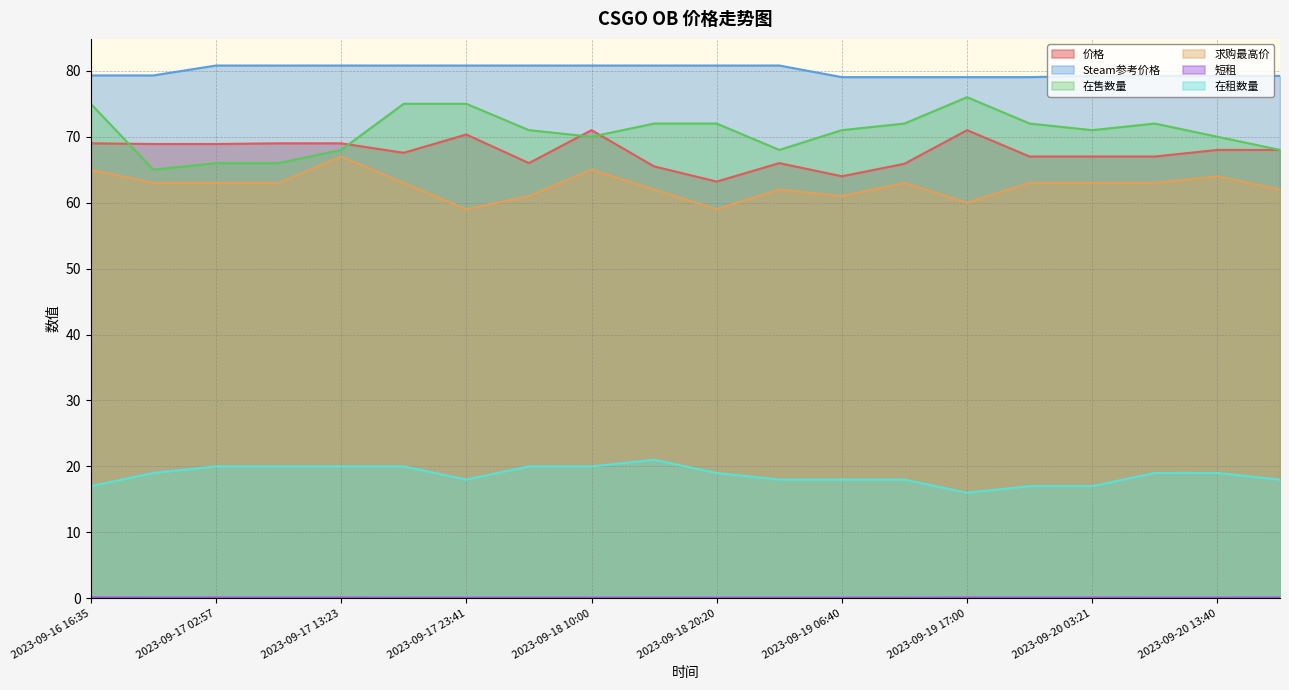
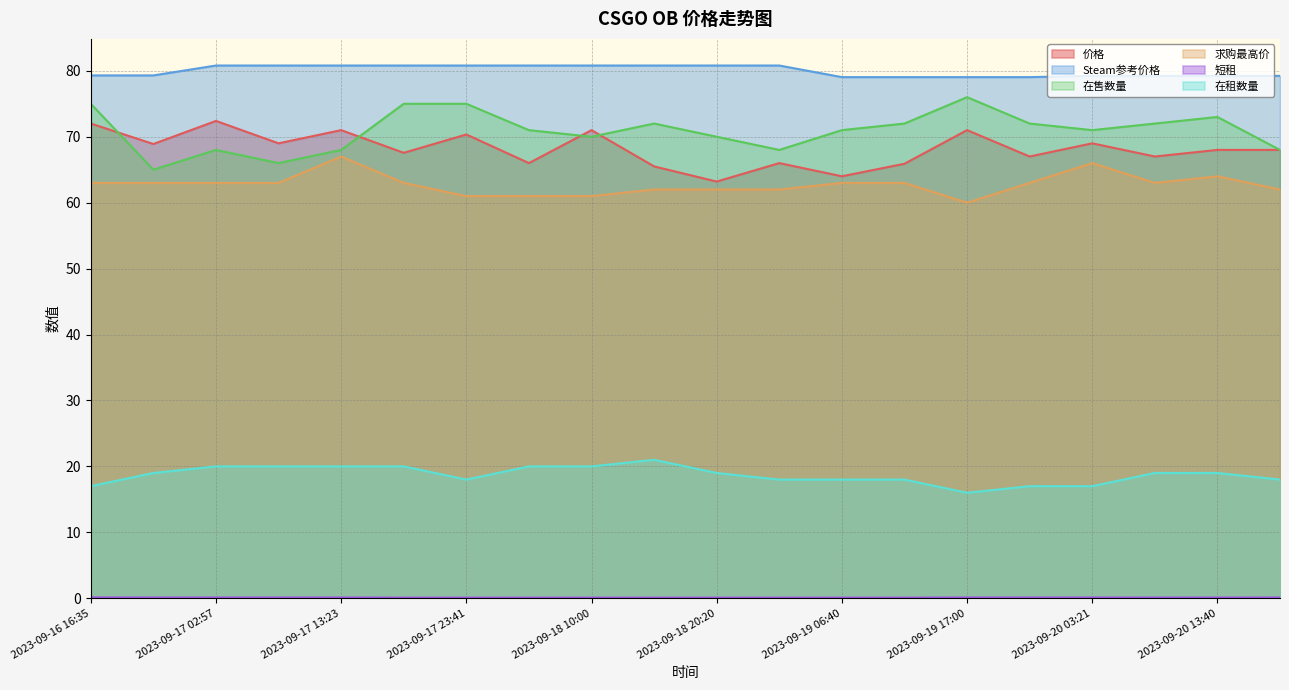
价格, 2023-09-16 16:35: 69 -> 72
求购最高价, 2023-09-16 16:35: 65 -> 63
价格, 2023-09-17 02:57: 69 -> 72
在售数量, 2023-09-17 02:57: 66 -> 68
价格, 2023-09-17 13:23: 69 -> 71
求购最高价, 2023-09-17 23:41: 59 -> 61
求购最高价, 2023-09-18 10:00: 65 -> 61
在售数量, 2023-09-18 20:20: 72 -> 70
求购最高价, 2023-09-18 20:20: 59 -> 62
求购最高价, 2023-09-19 06:40: 61 -> 63
价格, 2023-09-20 03:21: 67 -> 69
求购最高价, 2023-09-20 03:21: 63 -> 66
在售数量, 2023-09-20 13:40: 70 -> 73
